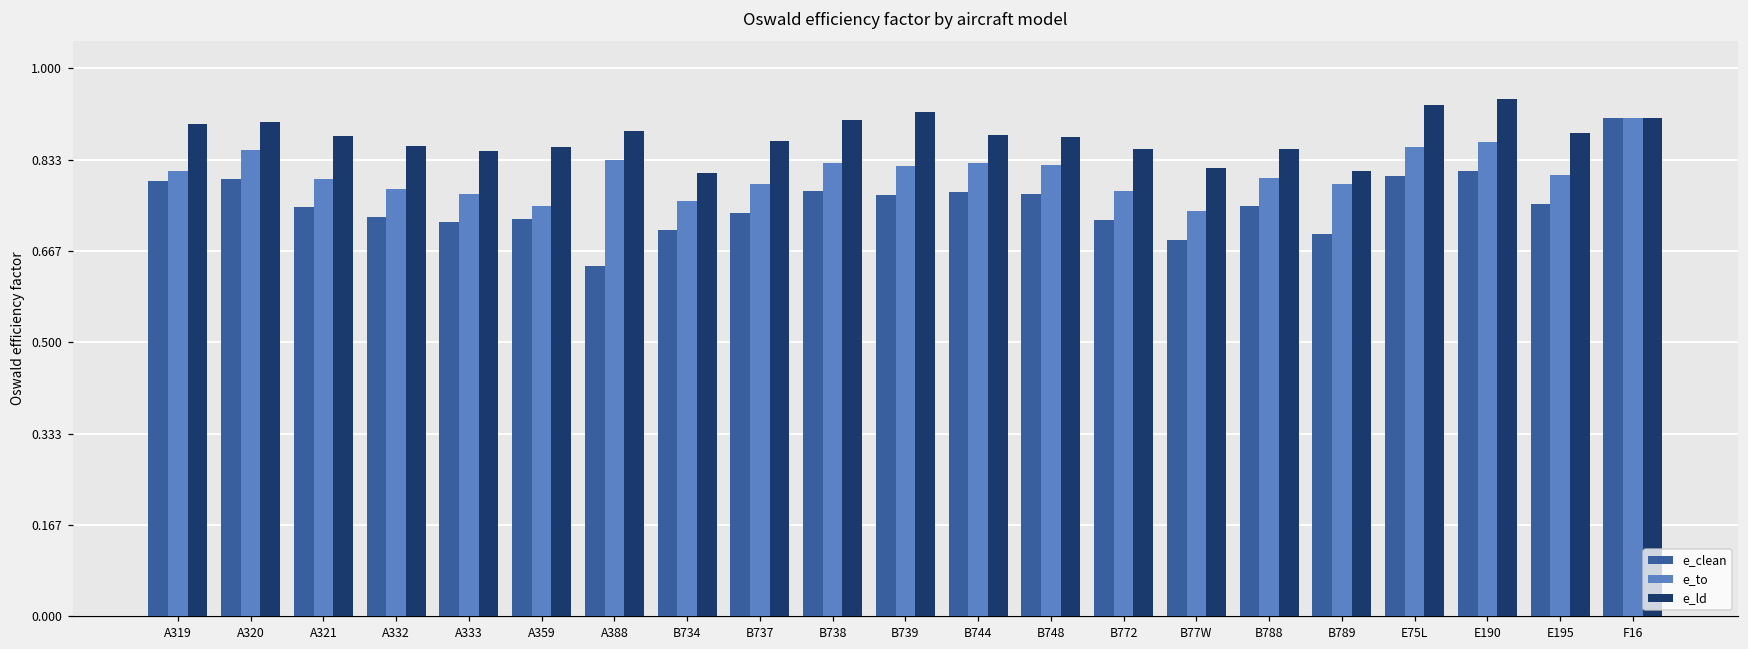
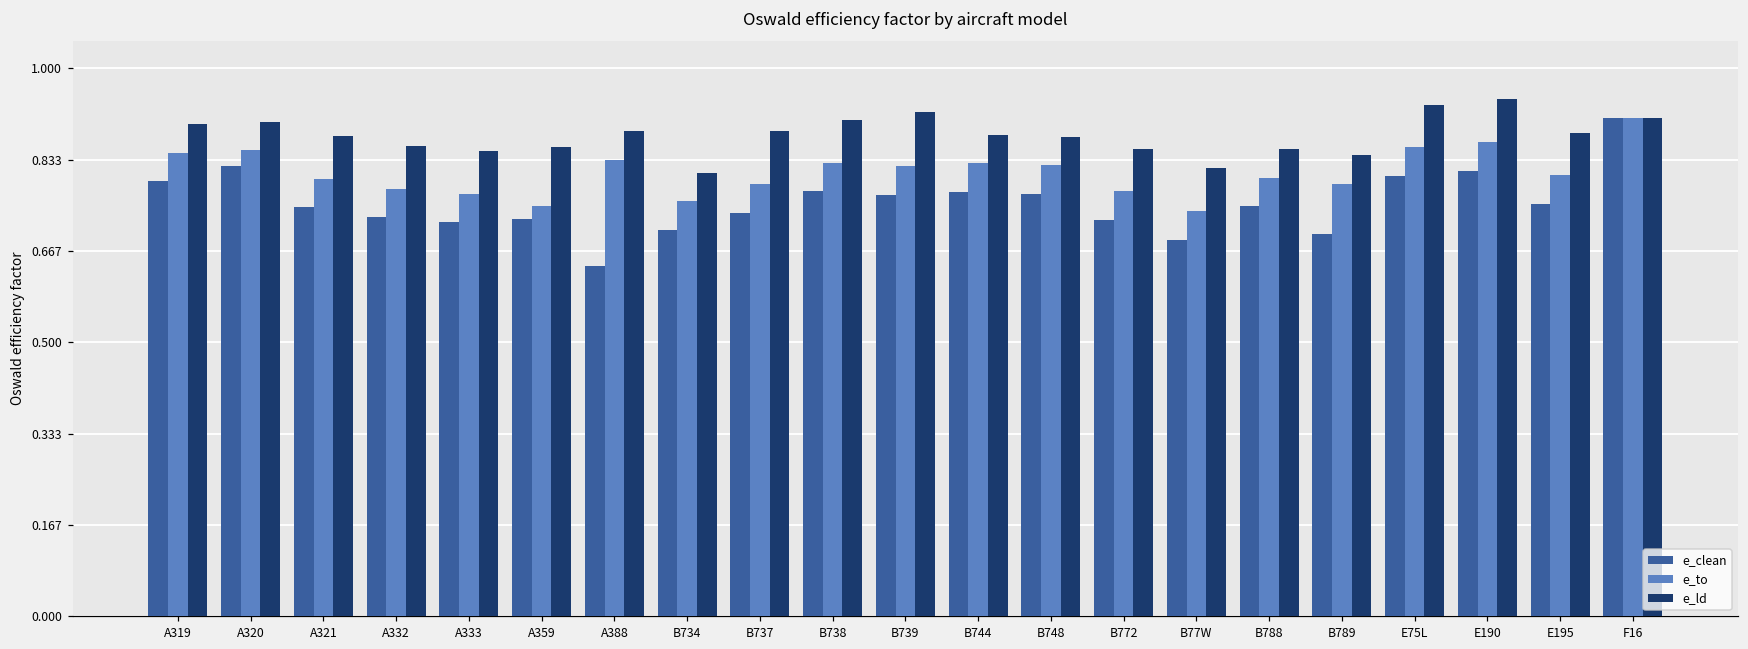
e_to, A319: 0.81 -> 0.85
e_clean, A320: 0.80 -> 0.82
e_ld, B737: 0.87 -> 0.89
e_ld, B789: 0.81 -> 0.84
